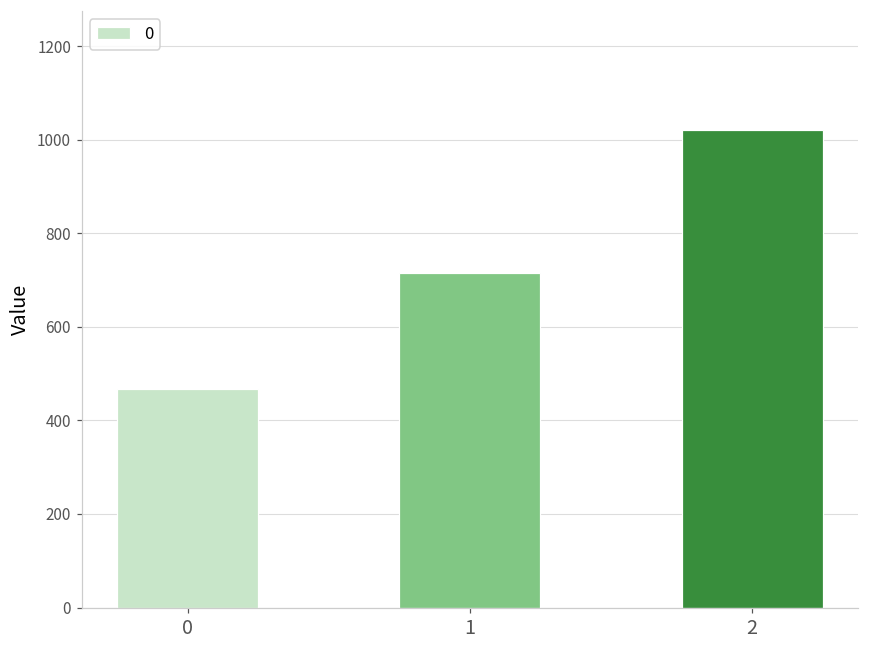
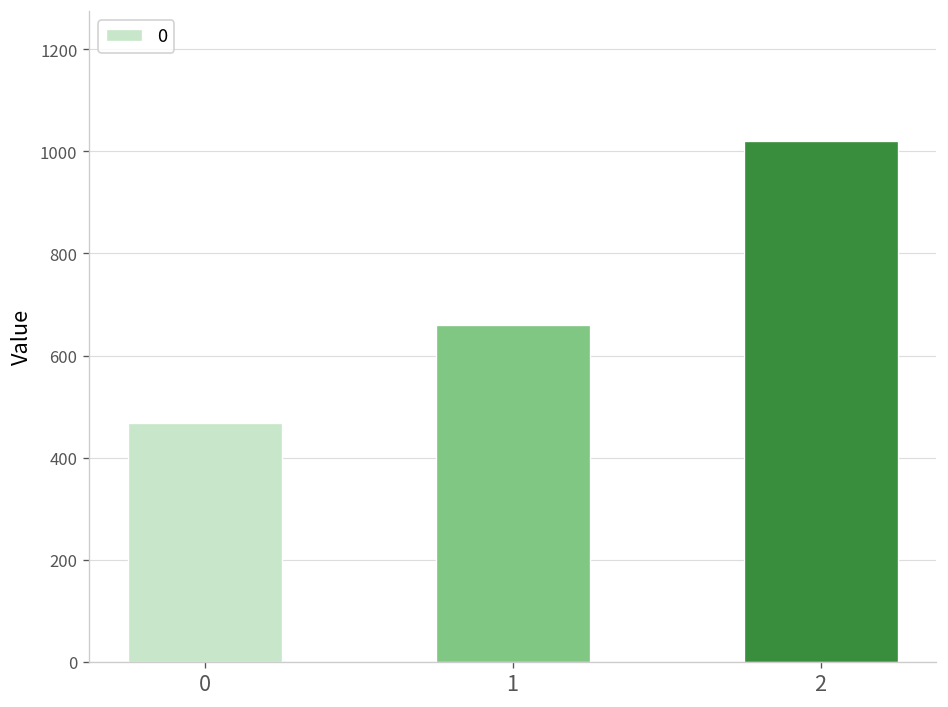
1: 720 -> 660
